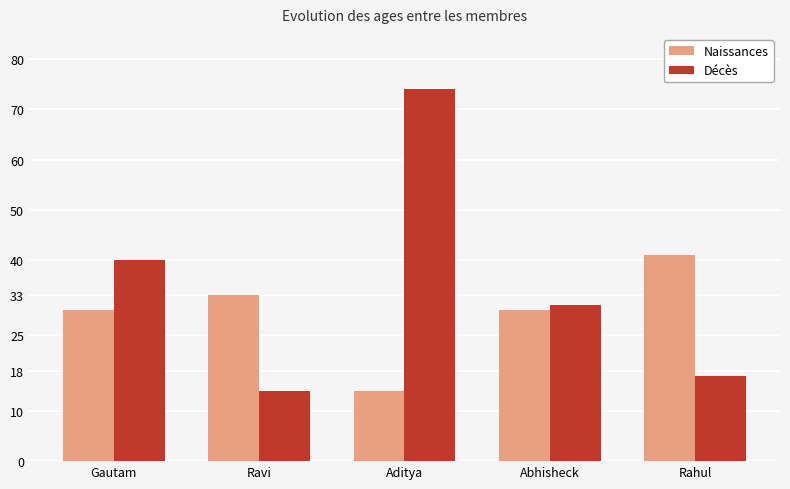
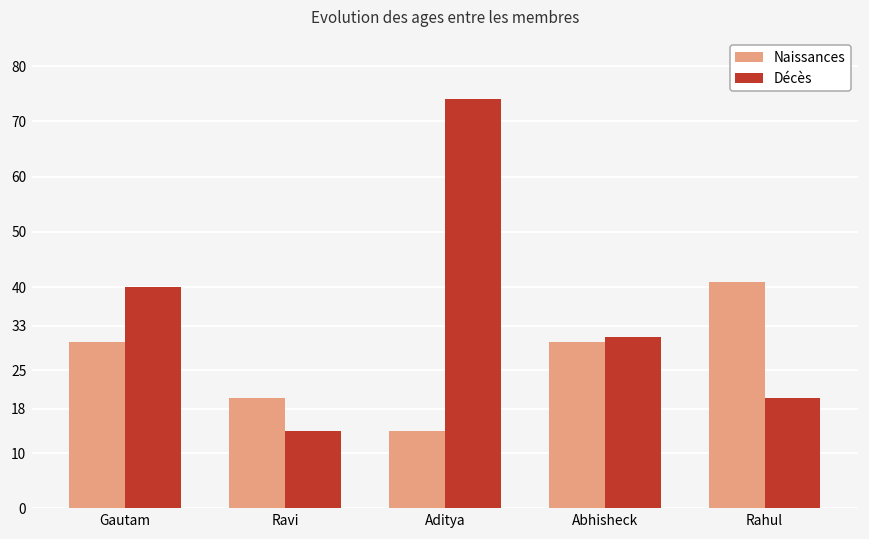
Naissances, Ravi: 33 -> 20
Décès, Rahul: 17 -> 20
